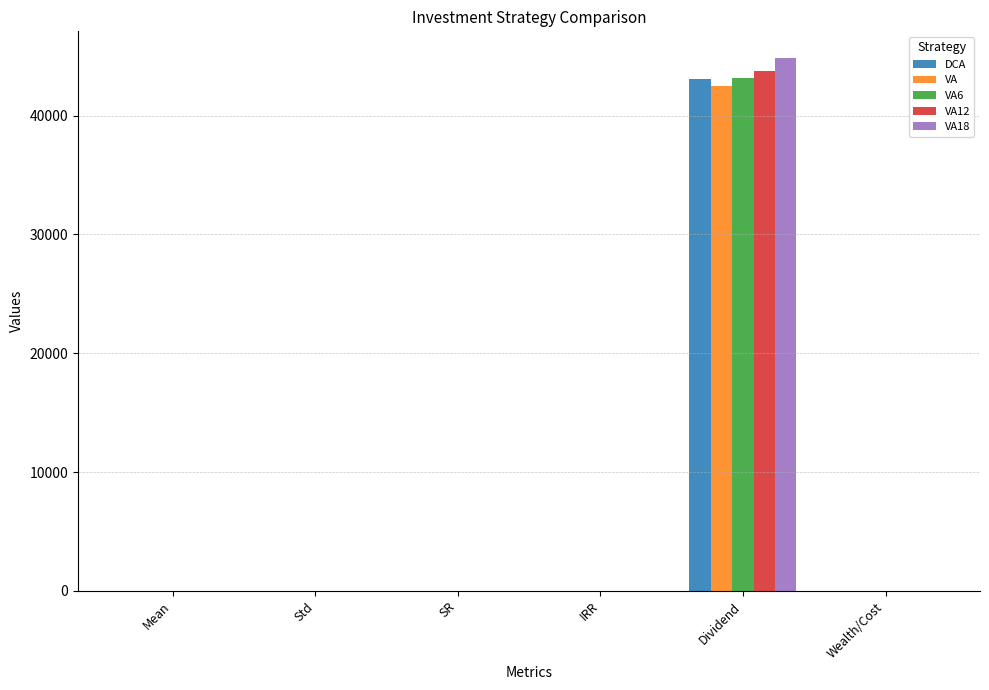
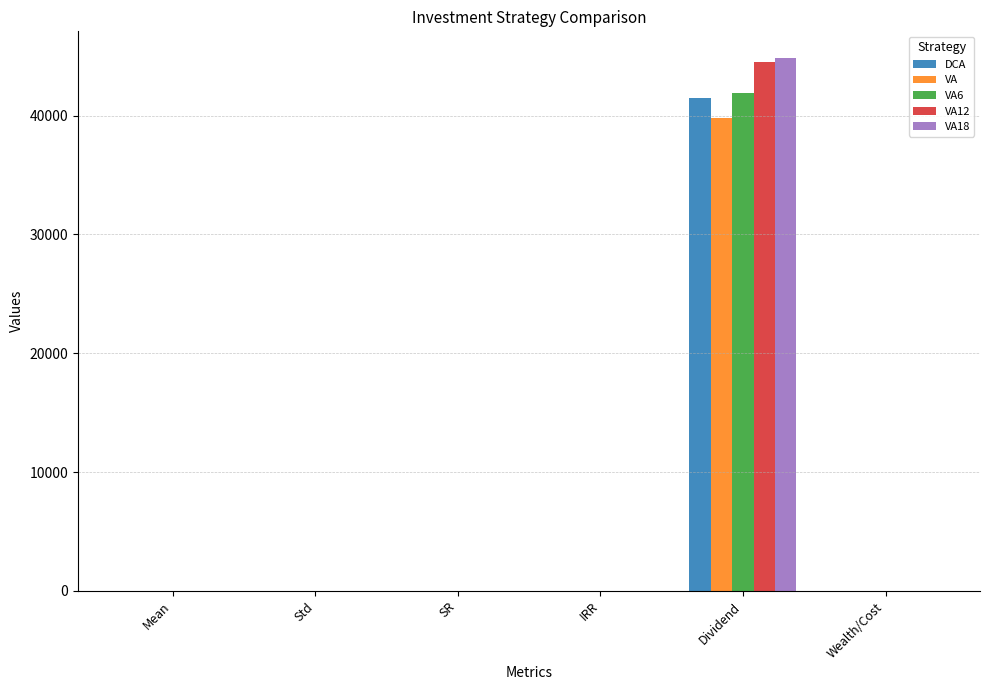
DCA, Dividend: 43100 -> 41500
VA, Dividend: 42500 -> 39800
VA6, Dividend: 43100 -> 41900
VA12, Dividend: 43800 -> 44500
